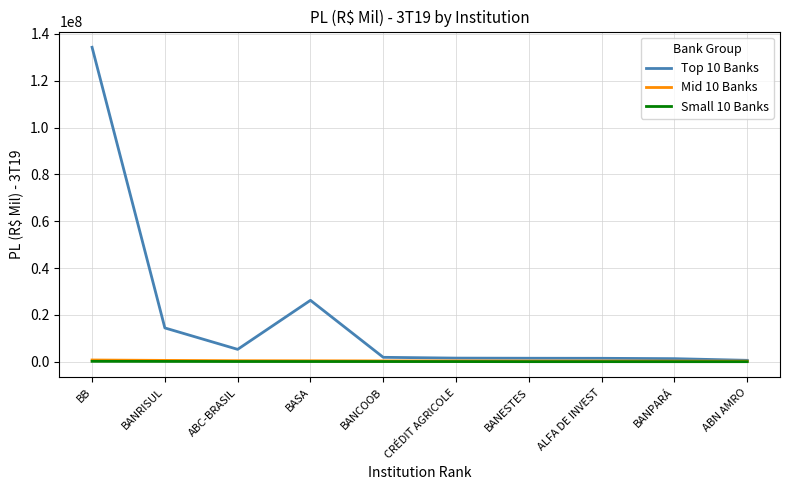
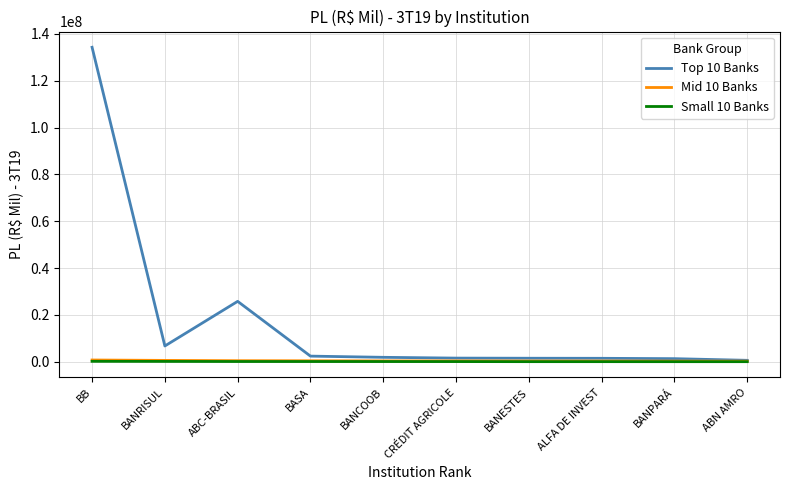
Top 10 Banks, BANRISUL: 14000000 -> 7000000
Top 10 Banks, ABC-BRASIL: 5000000 -> 26000000
Top 10 Banks, BASA: 26000000 -> 2000000
